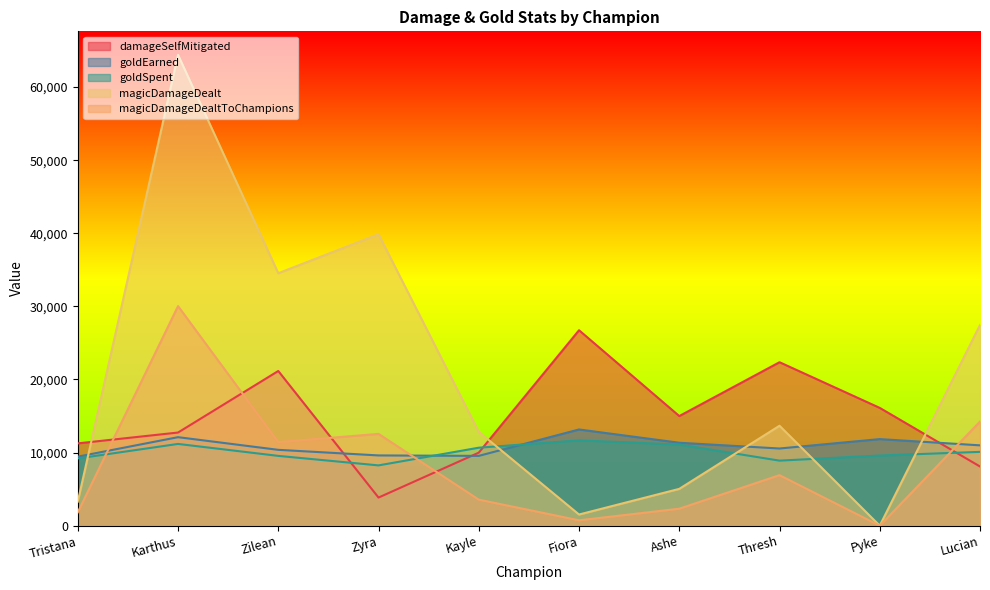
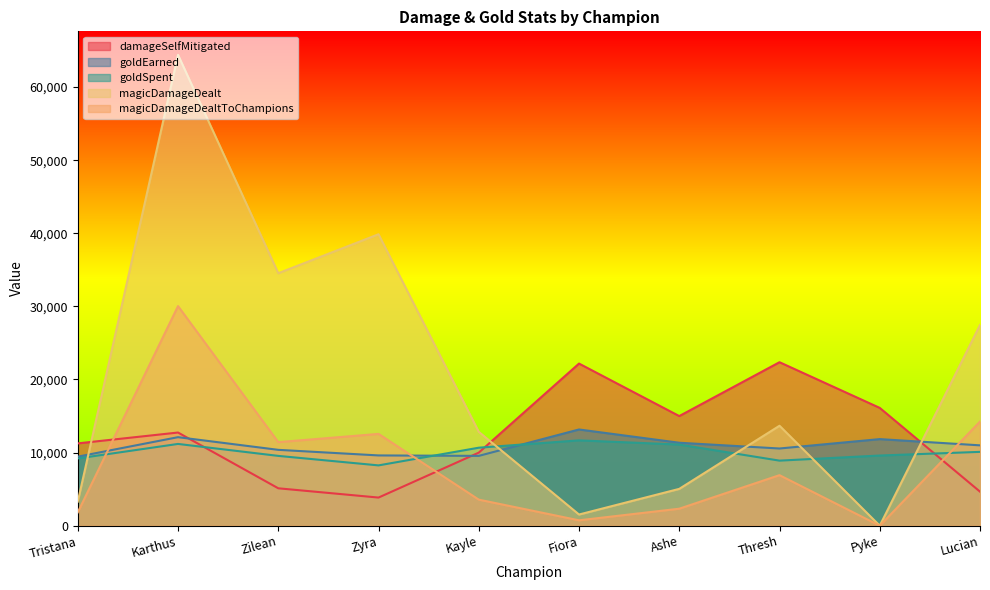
damageSelfMitigated, Zilean: 21,000 -> 5,000
damageSelfMitigated, Fiora: 27,000 -> 22,000
damageSelfMitigated, Lucian: 8,000 -> 5,000
